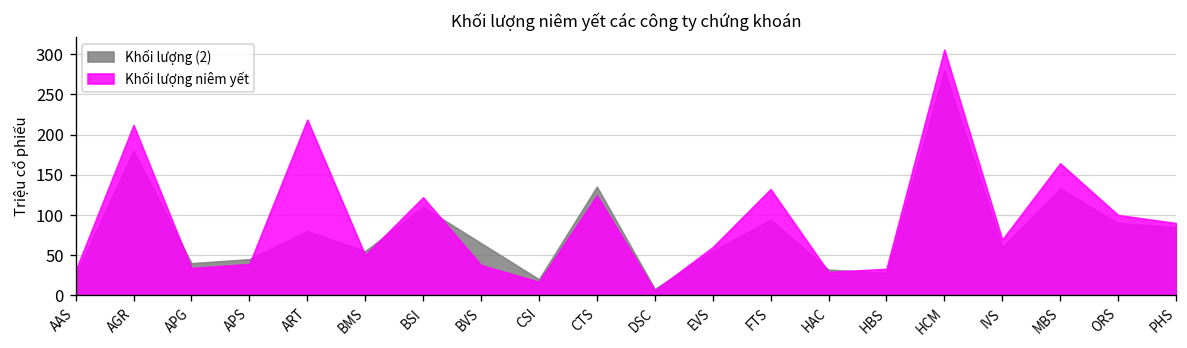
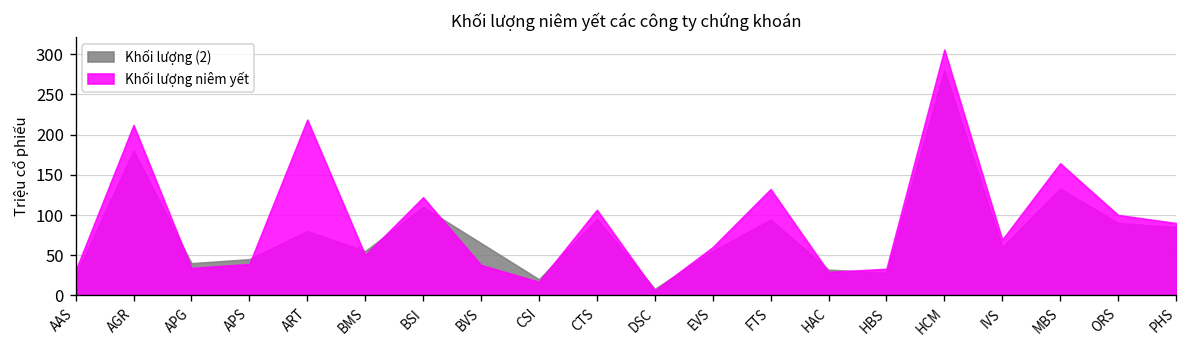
Khối lượng (2), CTS: 140 -> 100
Khối lượng niêm yết, CTS: 120 -> 110
